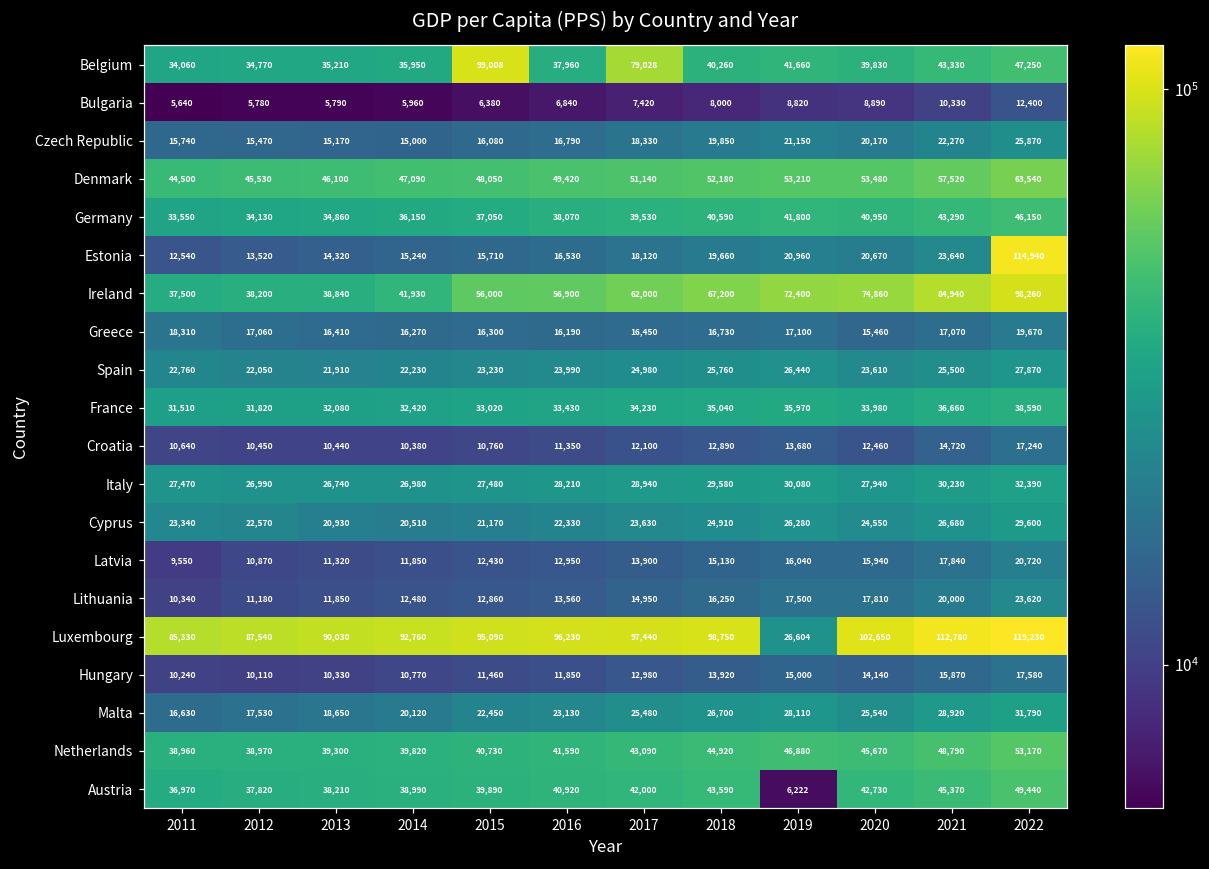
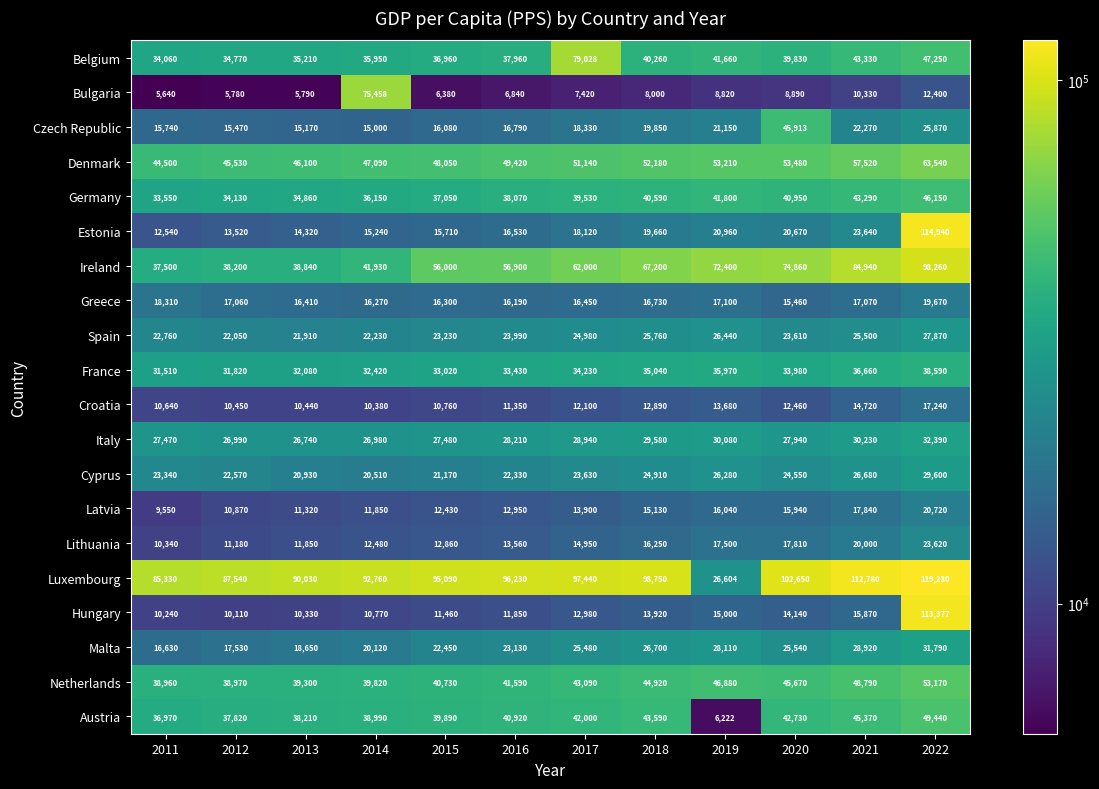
Belgium, 2015: 99,008 -> 36,960
Bulgaria, 2014: 5,960 -> 75,458
Czech Republic, 2020: 20,170 -> 45,913
Hungary, 2022: 17,580 -> 113,377
